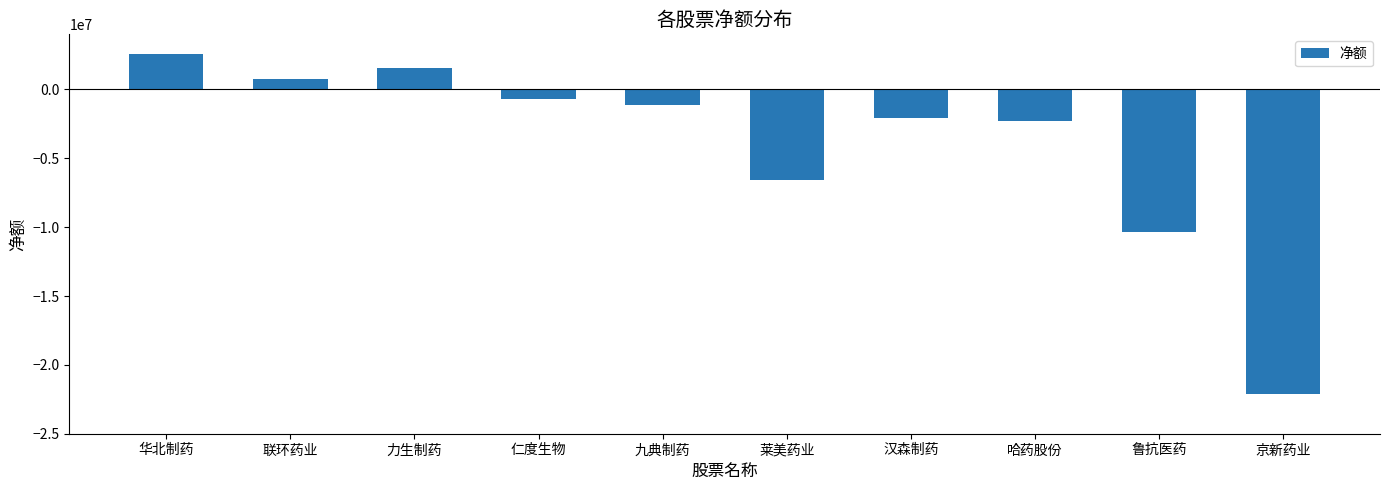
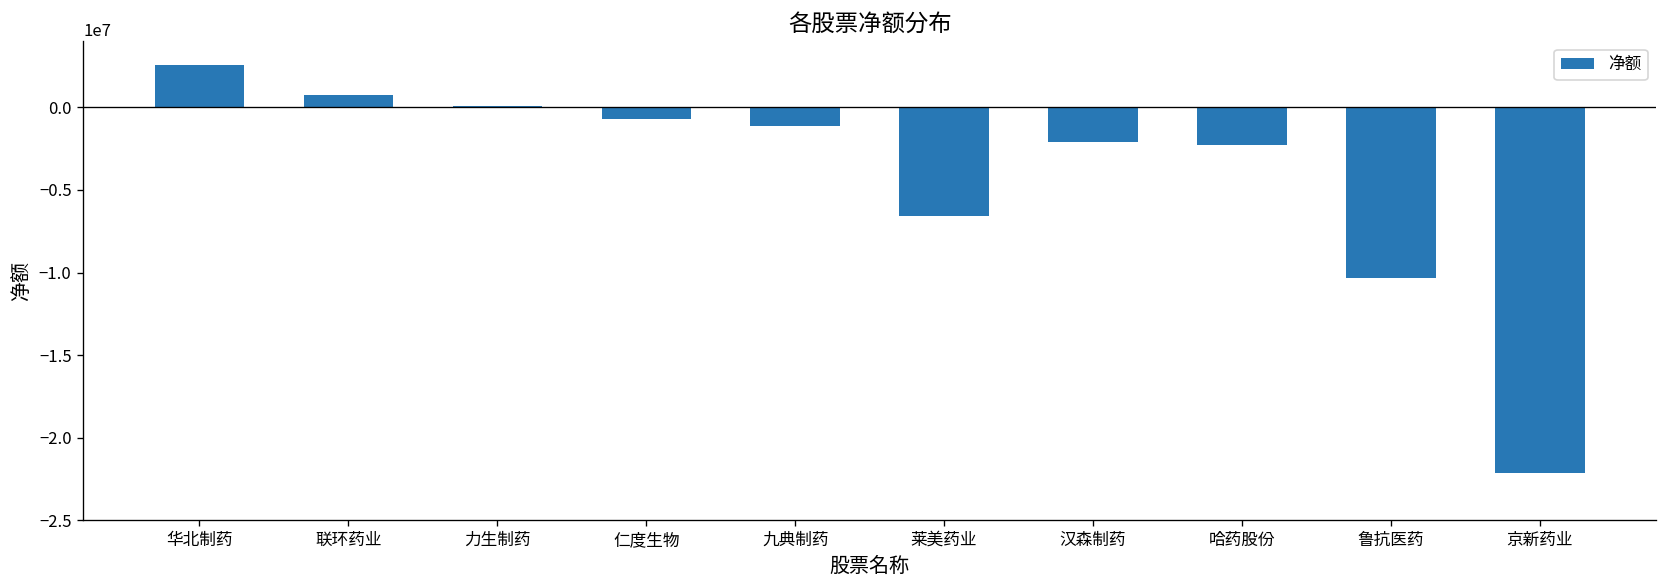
力生制药: 1600000 -> 100000
